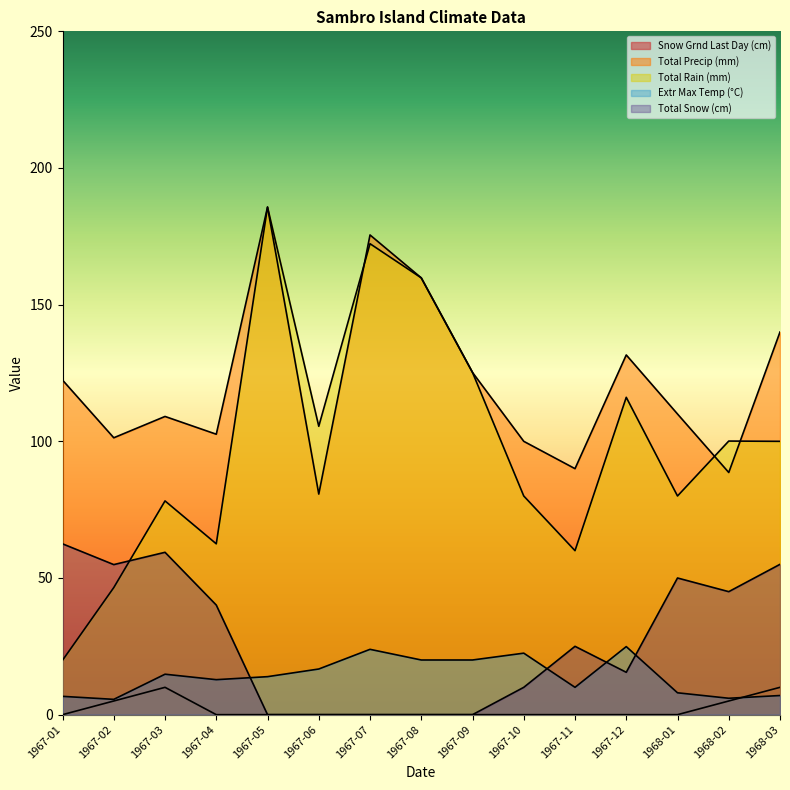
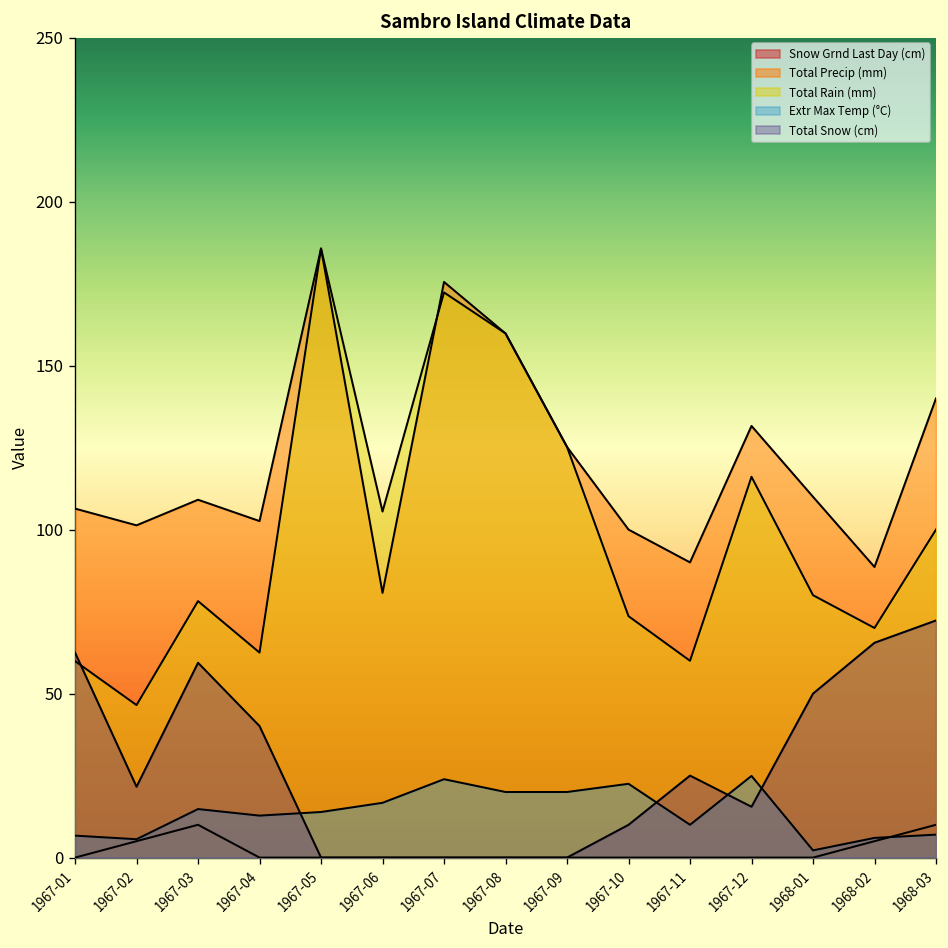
Total Precip (mm), 1967-01: 122 -> 106
Total Rain (mm), 1967-01: 20 -> 60
Total Snow (cm), 1967-02: 55 -> 22
Total Rain (mm), 1967-10: 80 -> 74
Extr Max Temp (°C), 1968-01: 8 -> 2
Total Rain (mm), 1968-02: 100 -> 70
Total Snow (cm), 1968-02: 45 -> 66
Total Snow (cm), 1968-03: 55 -> 72
